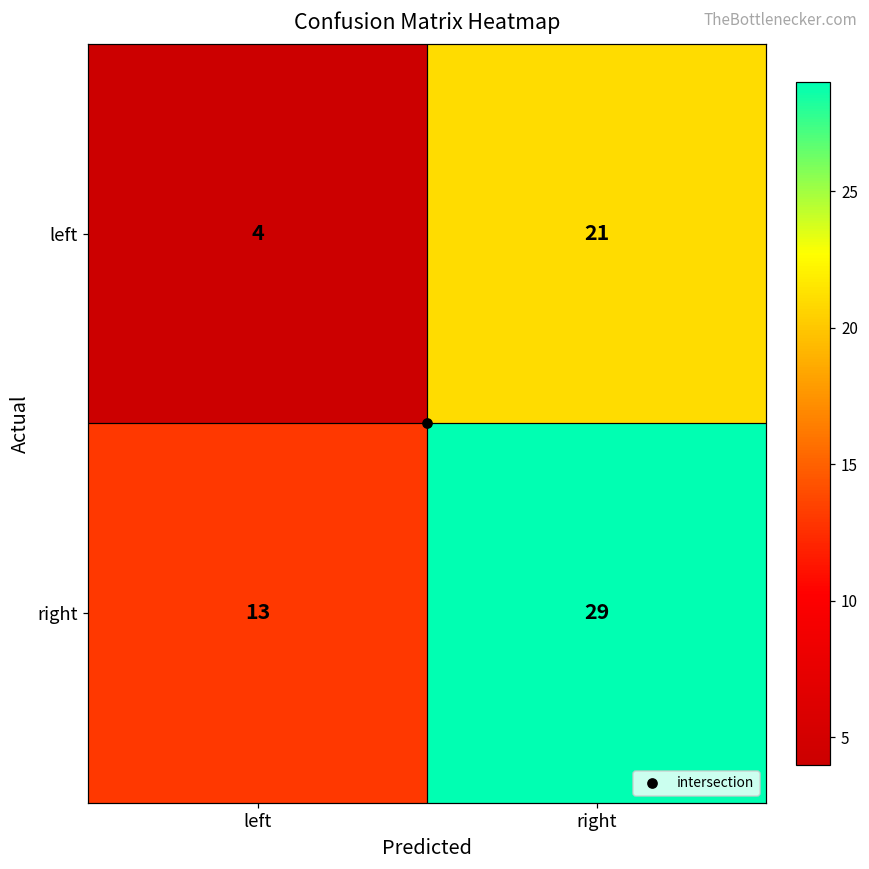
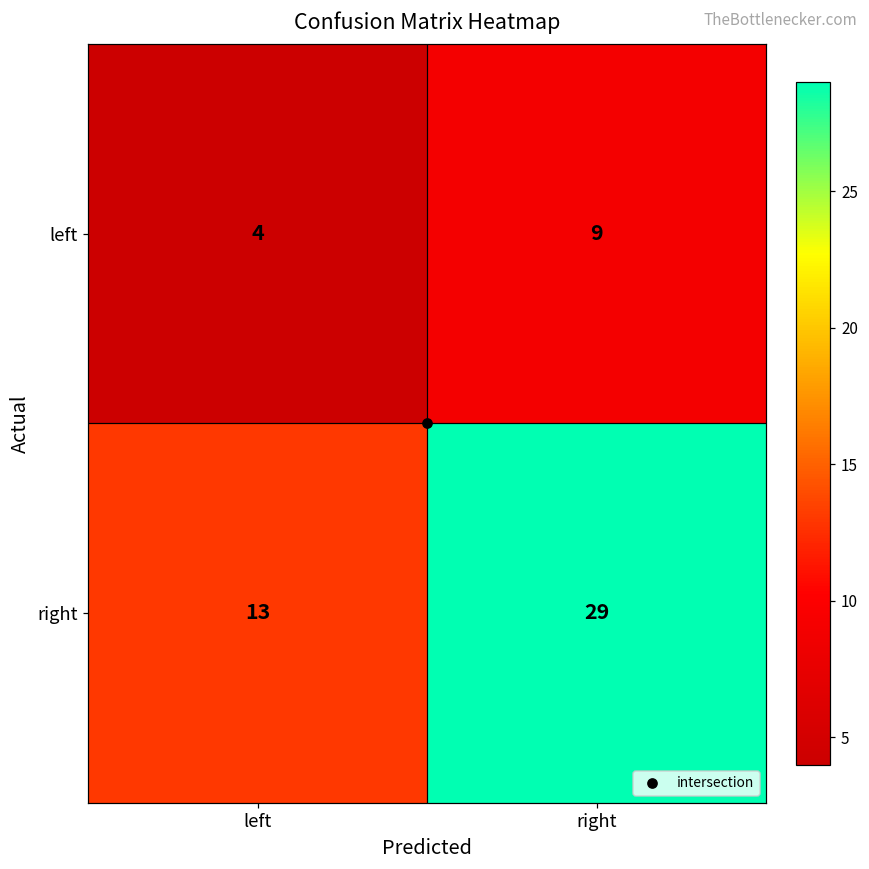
left, right: 21 -> 9
